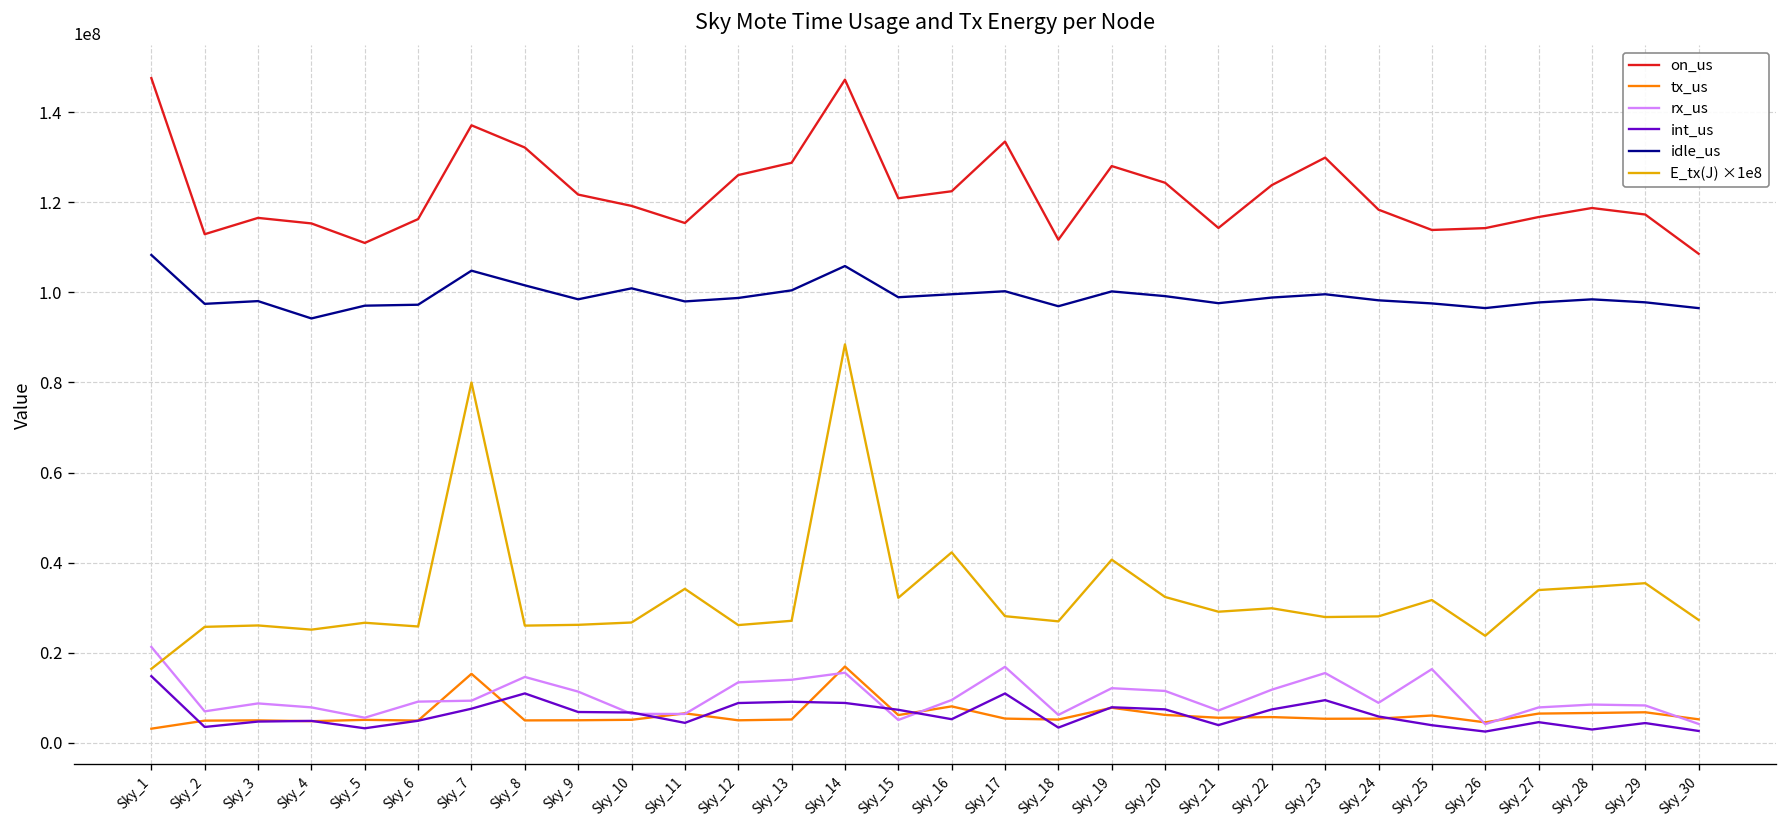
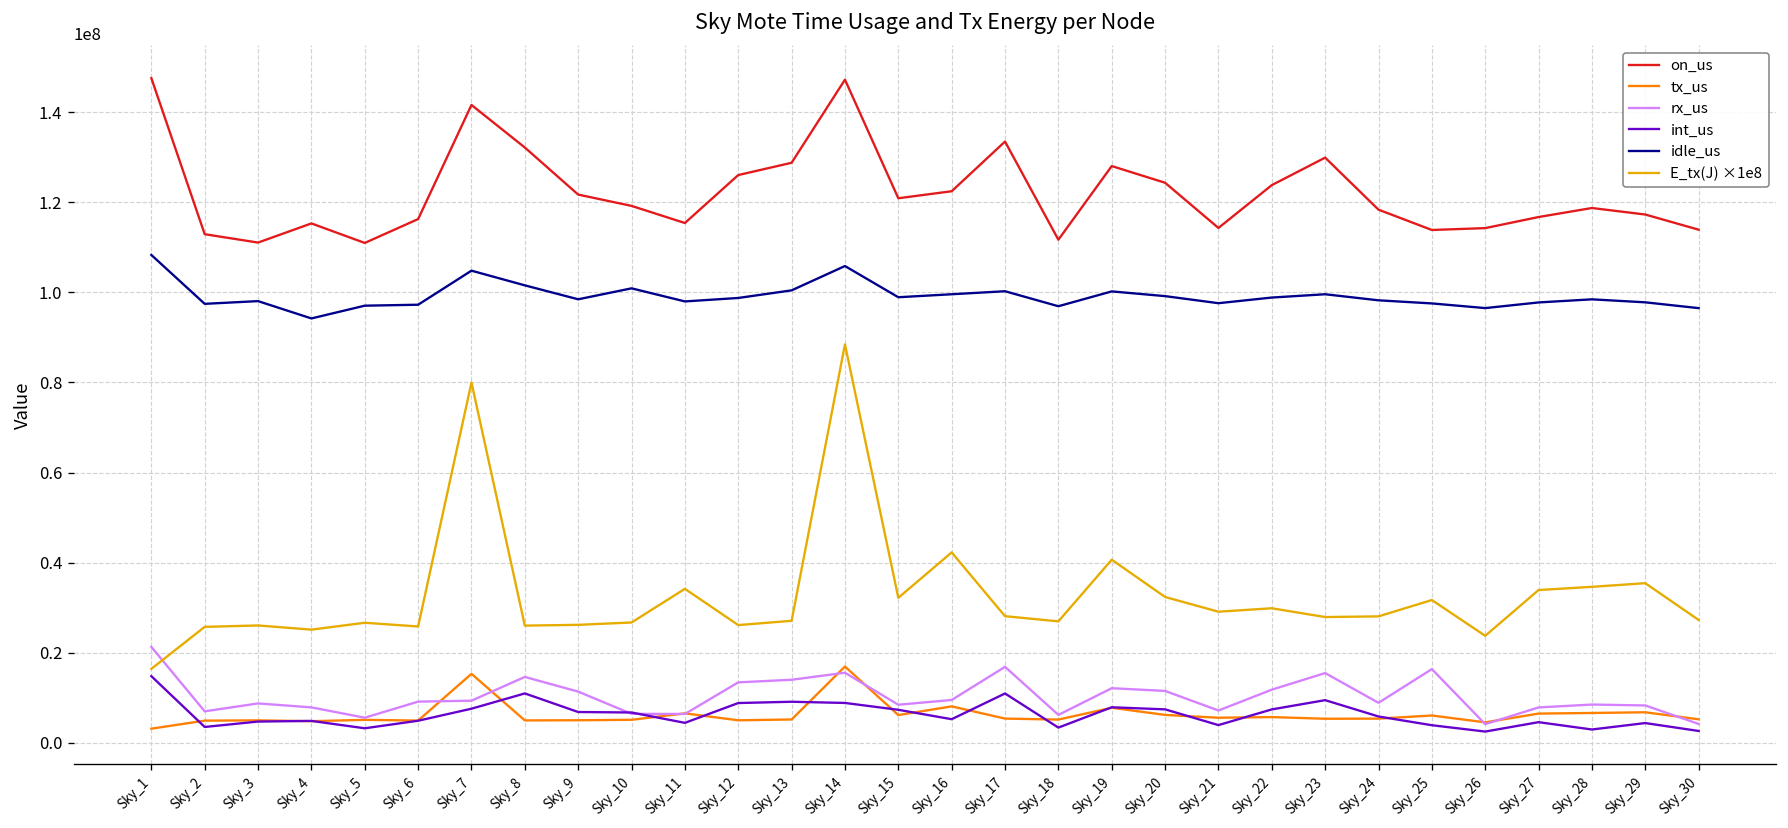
on_us, Sky_3: 117000000 -> 111000000
on_us, Sky_7: 137000000 -> 142000000
rx_us, Sky_15: 5000000 -> 8000000
on_us, Sky_30: 109000000 -> 114000000
